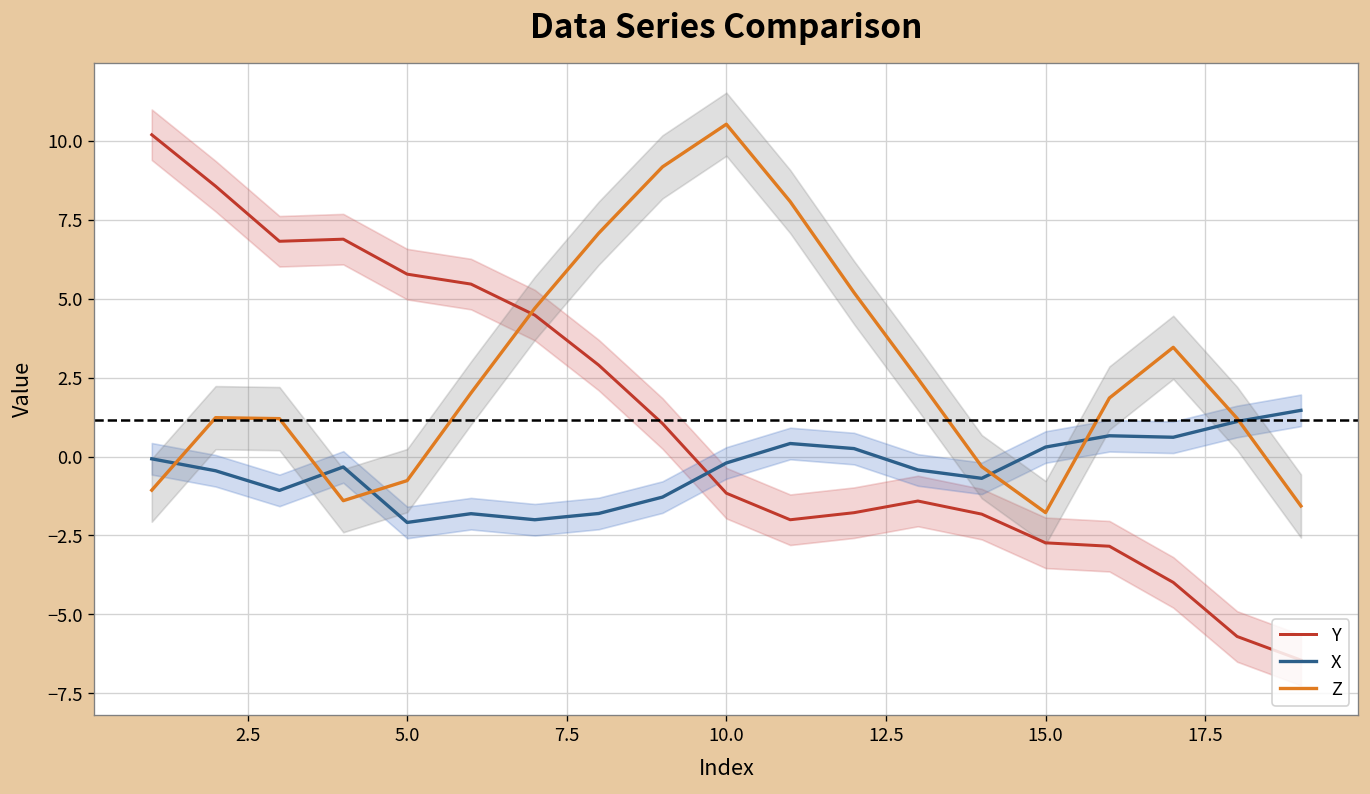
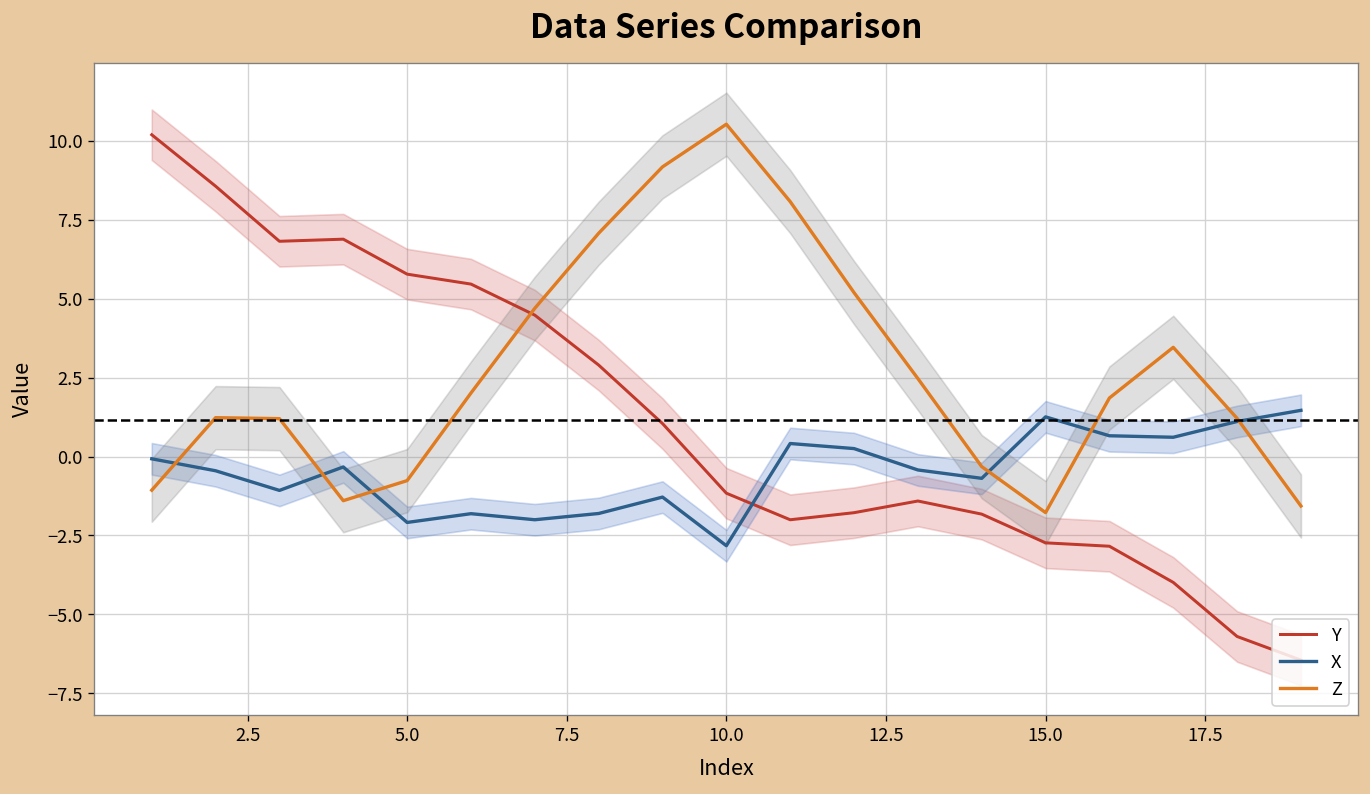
X, 10.0: -0.2 -> -2.8
X, 15.0: 0.3 -> 1.3
